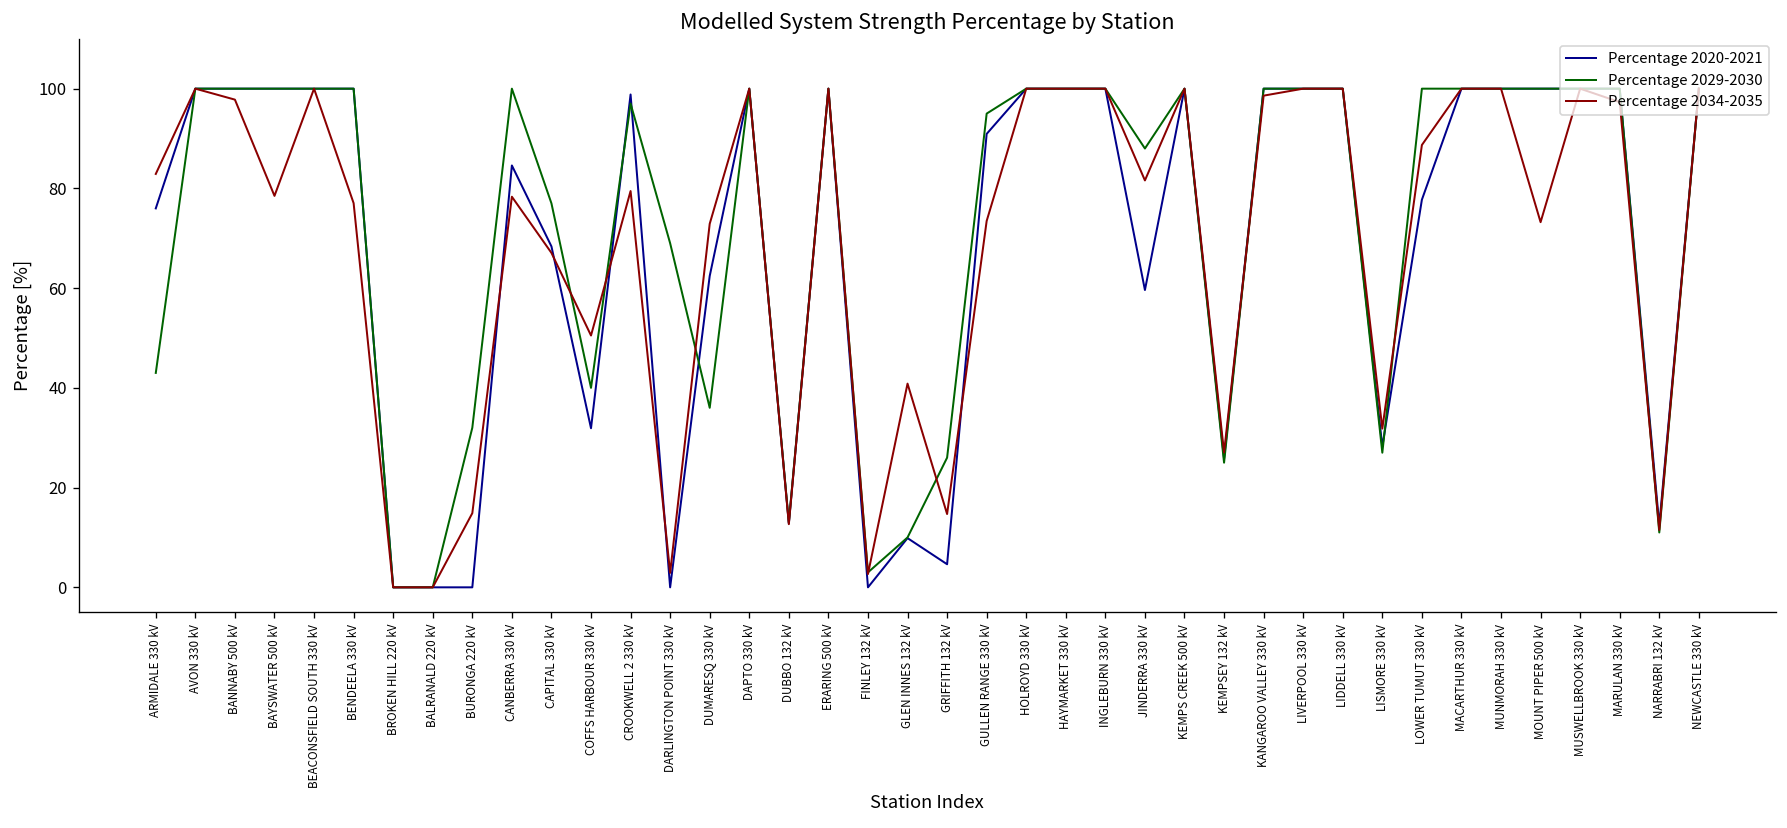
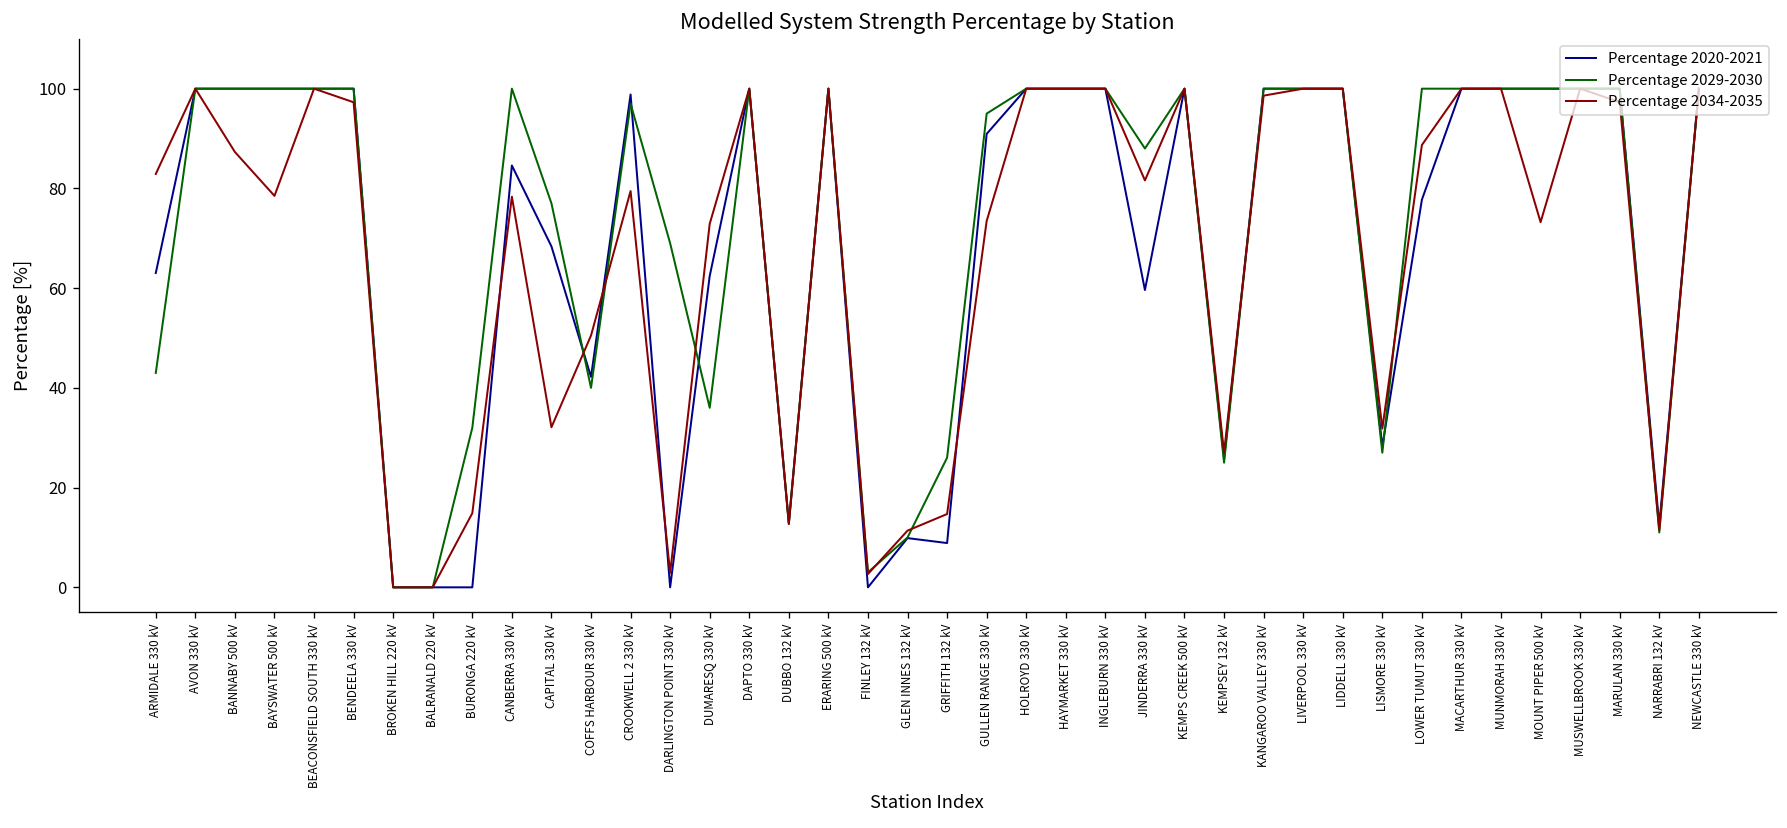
Percentage 2020-2021, ARMIDALE 330 kV: 76 -> 63
Percentage 2034-2035, BANNABY 500 kV: 98 -> 87
Percentage 2034-2035, BENDEELA 330 kV: 77 -> 97
Percentage 2034-2035, CAPITAL 330 kV: 67 -> 32
Percentage 2020-2021, COFFS HARBOUR 330 kV: 32 -> 42
Percentage 2034-2035, GLEN INNES 132 kV: 41 -> 11
Percentage 2020-2021, GRIFFITH 132 kV: 5 -> 9
